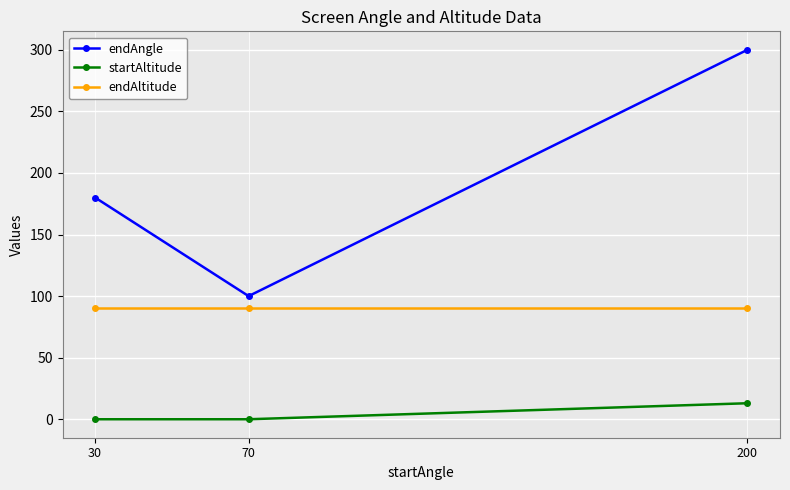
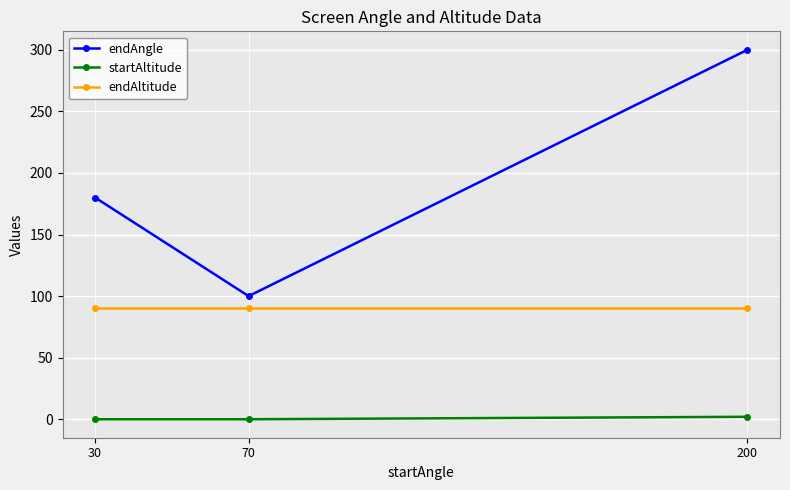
startAltitude, 200: 13 -> 2
